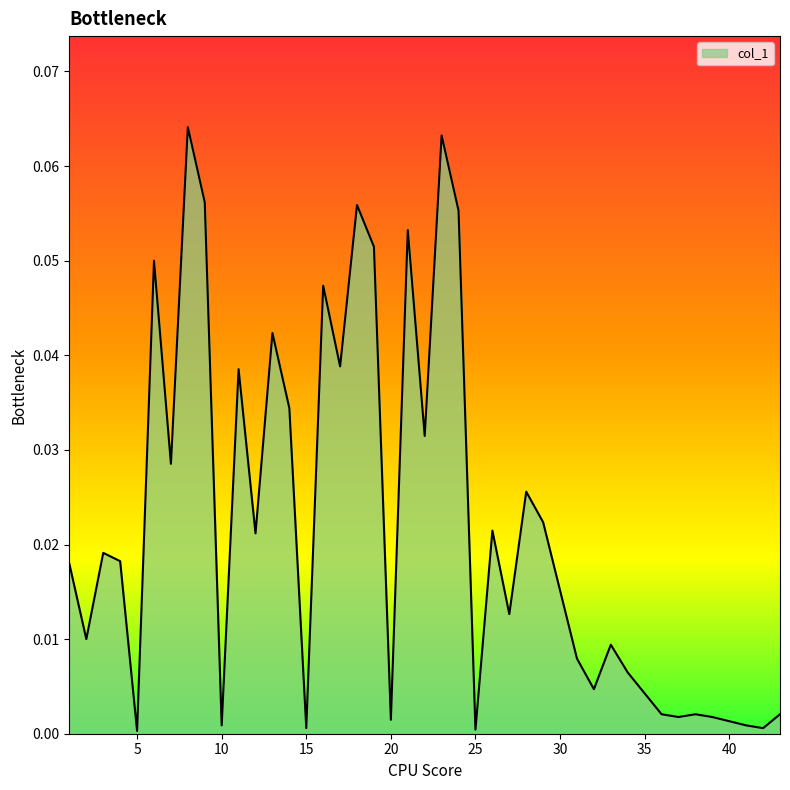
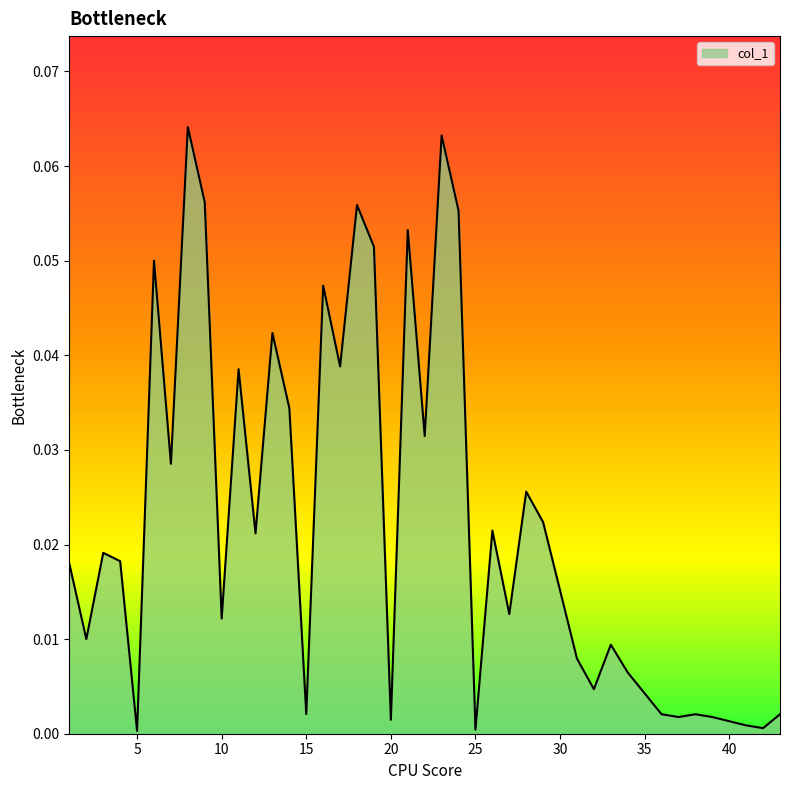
10: 0.001 -> 0.012
15: 0.001 -> 0.002
